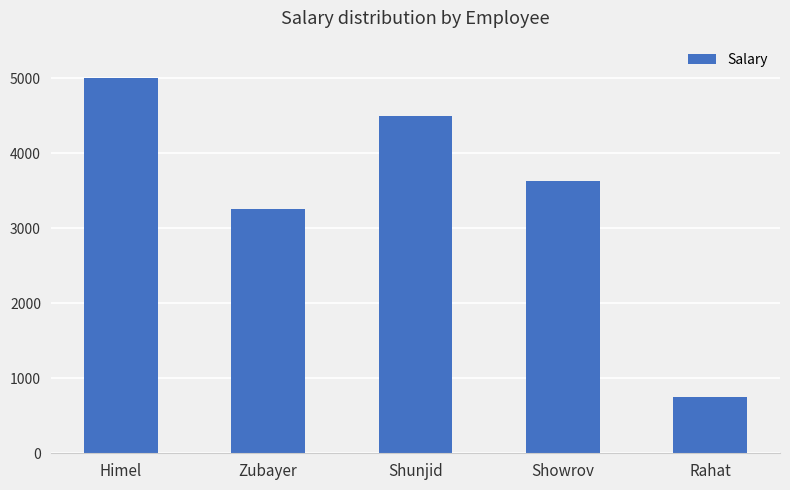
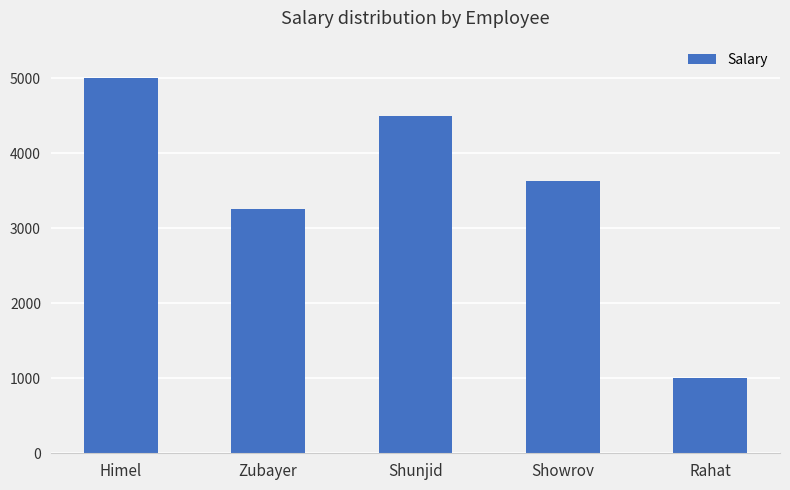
Rahat: 700 -> 1000
